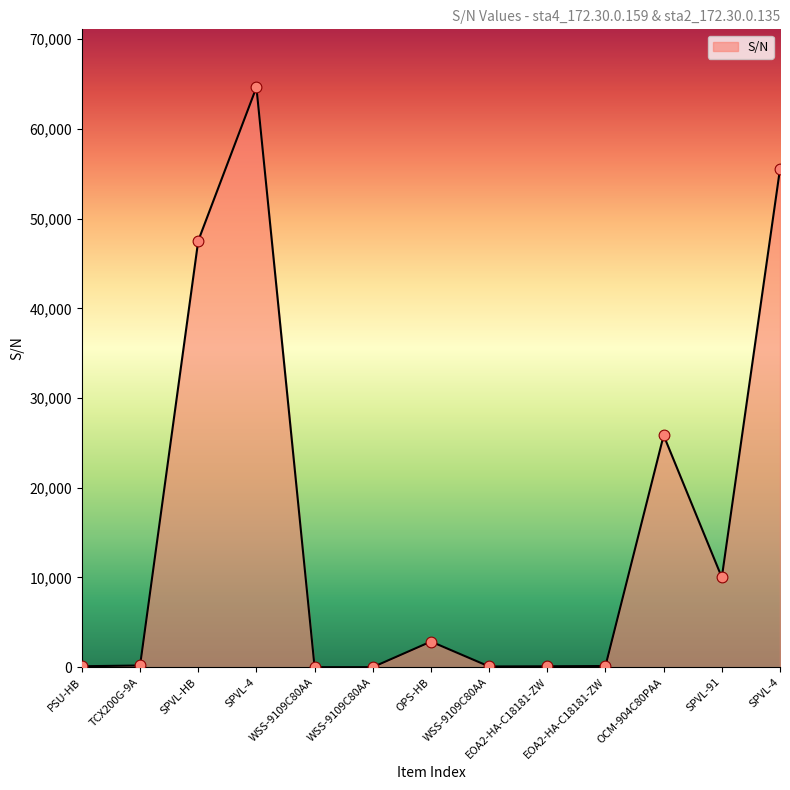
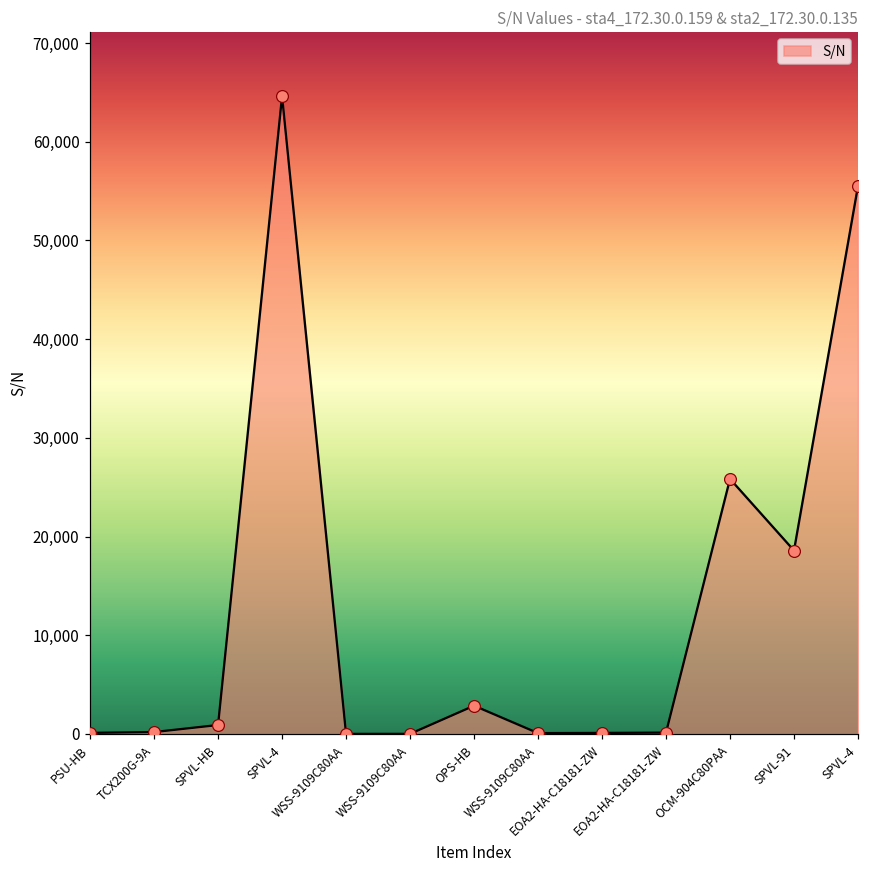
SPVL-HB: 48,000 -> 1,000
SPVL-91: 10,000 -> 19,000
